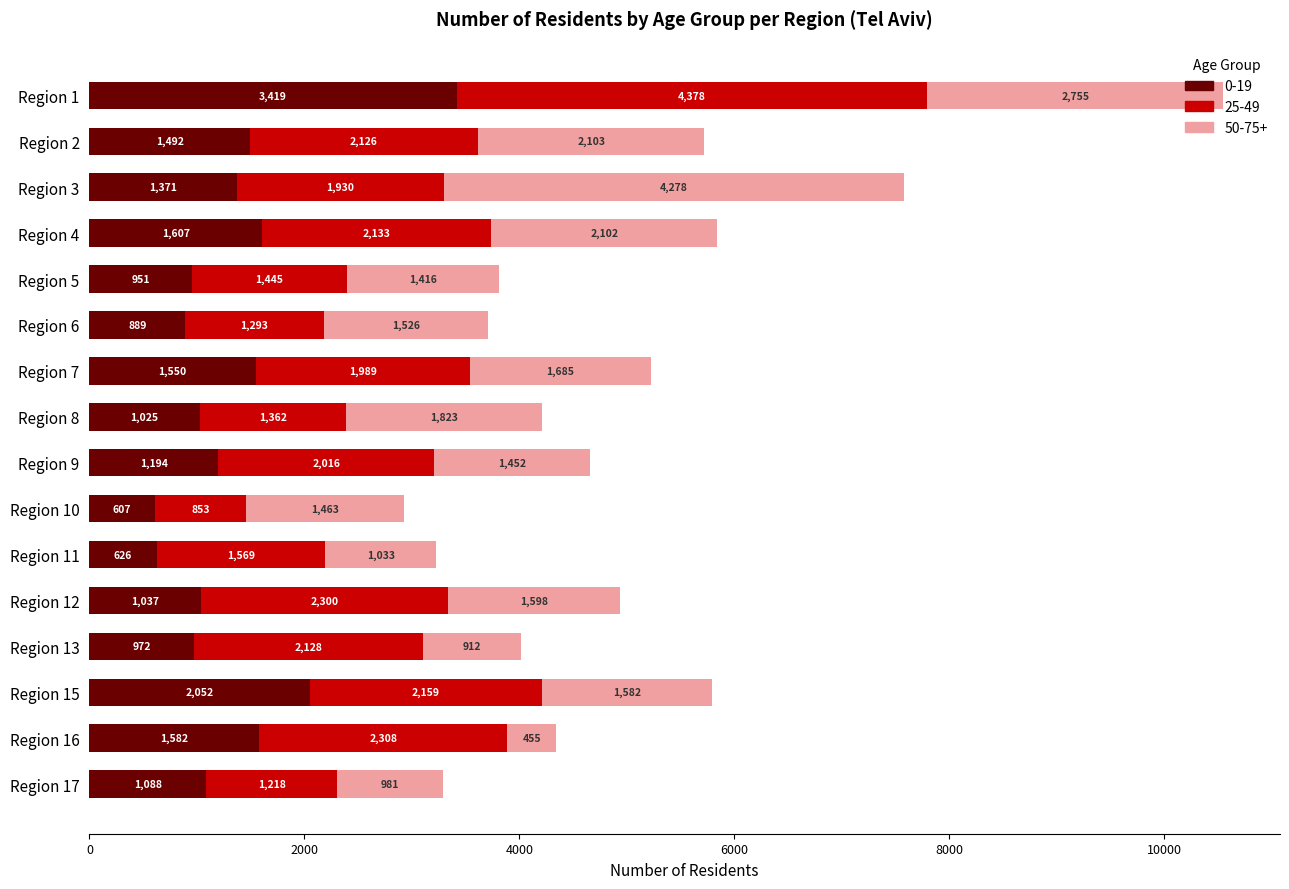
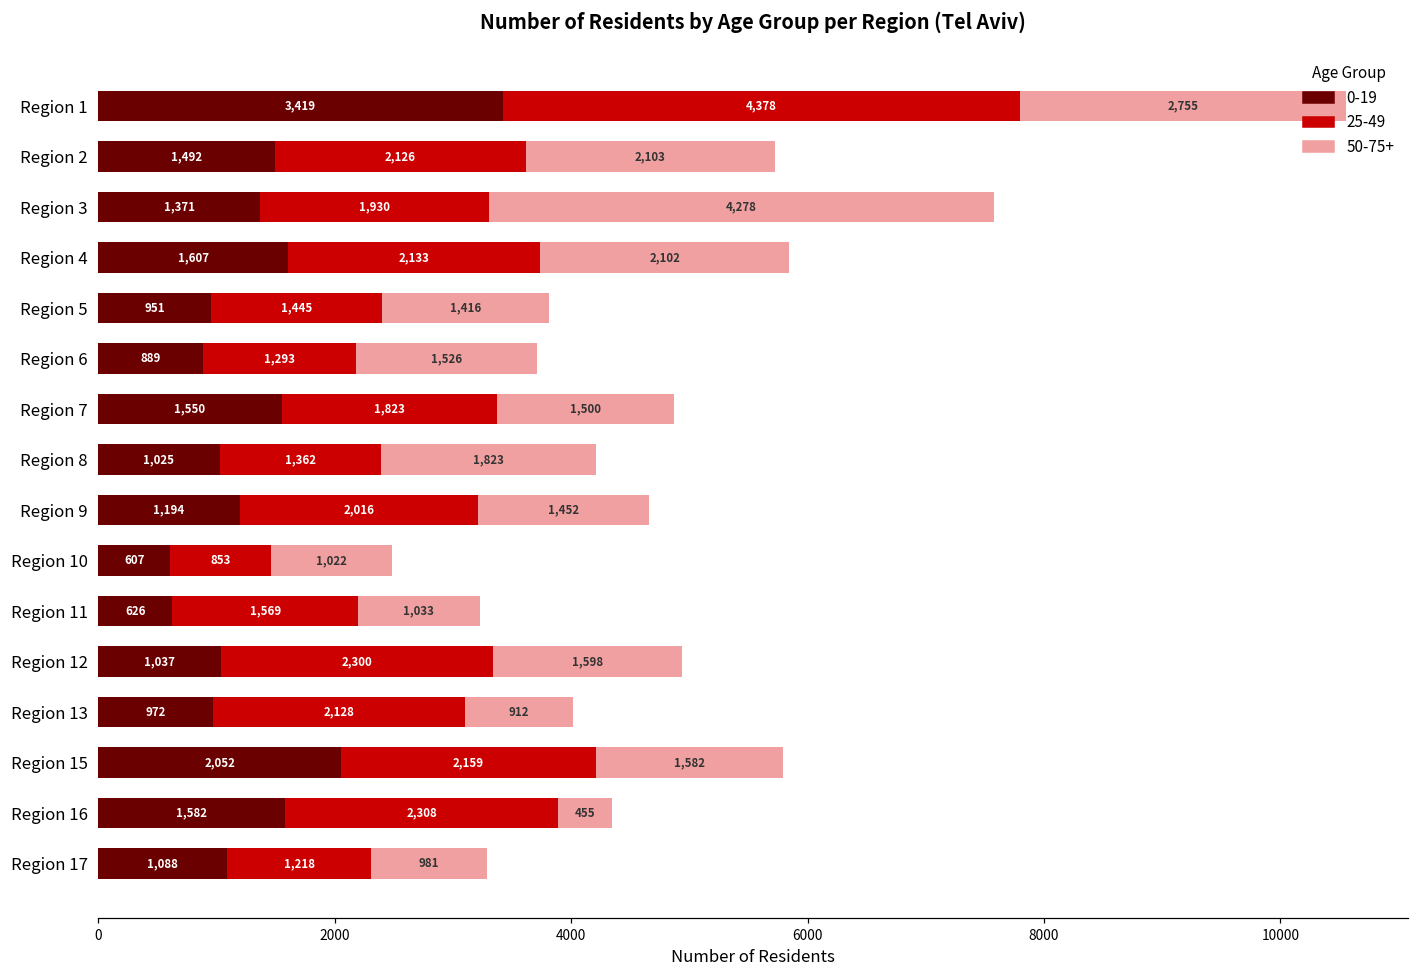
25-49, Region 7: 1,989 -> 1,823
50-75+, Region 7: 1,685 -> 1,500
50-75+, Region 10: 1,463 -> 1,022
